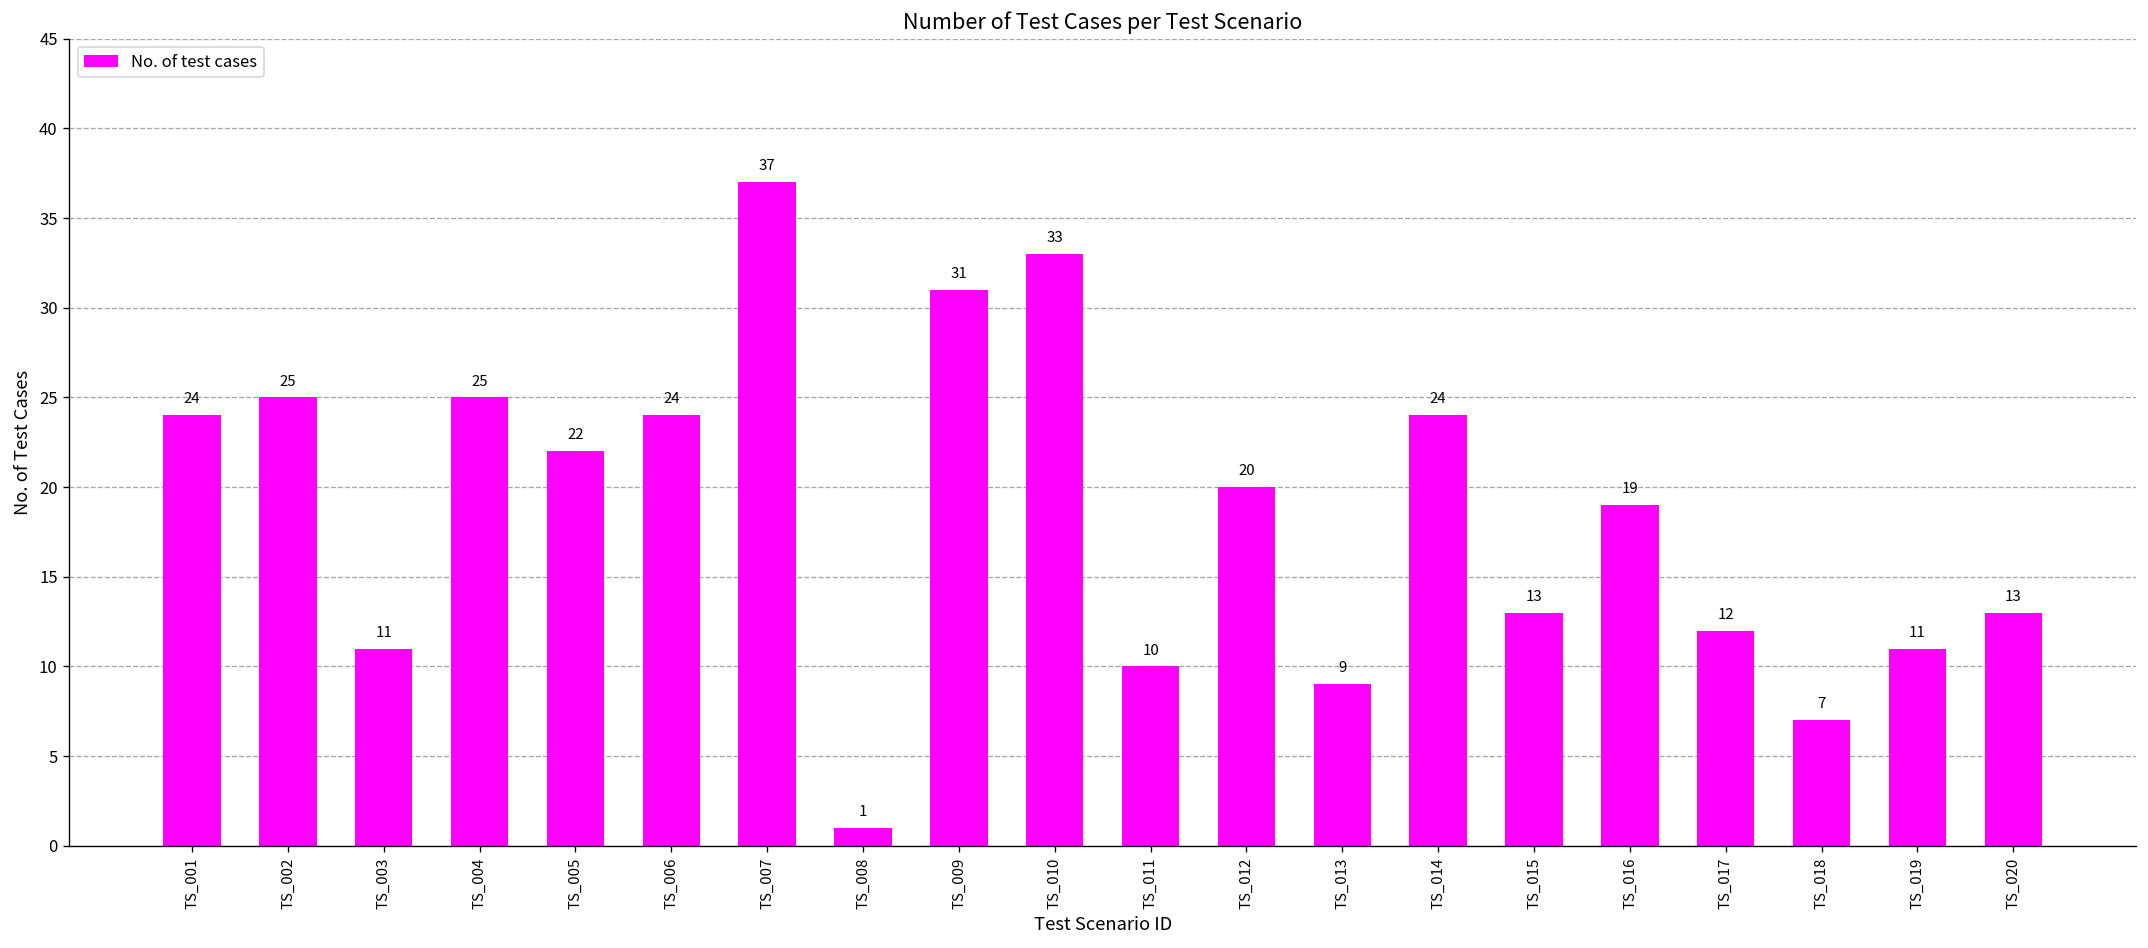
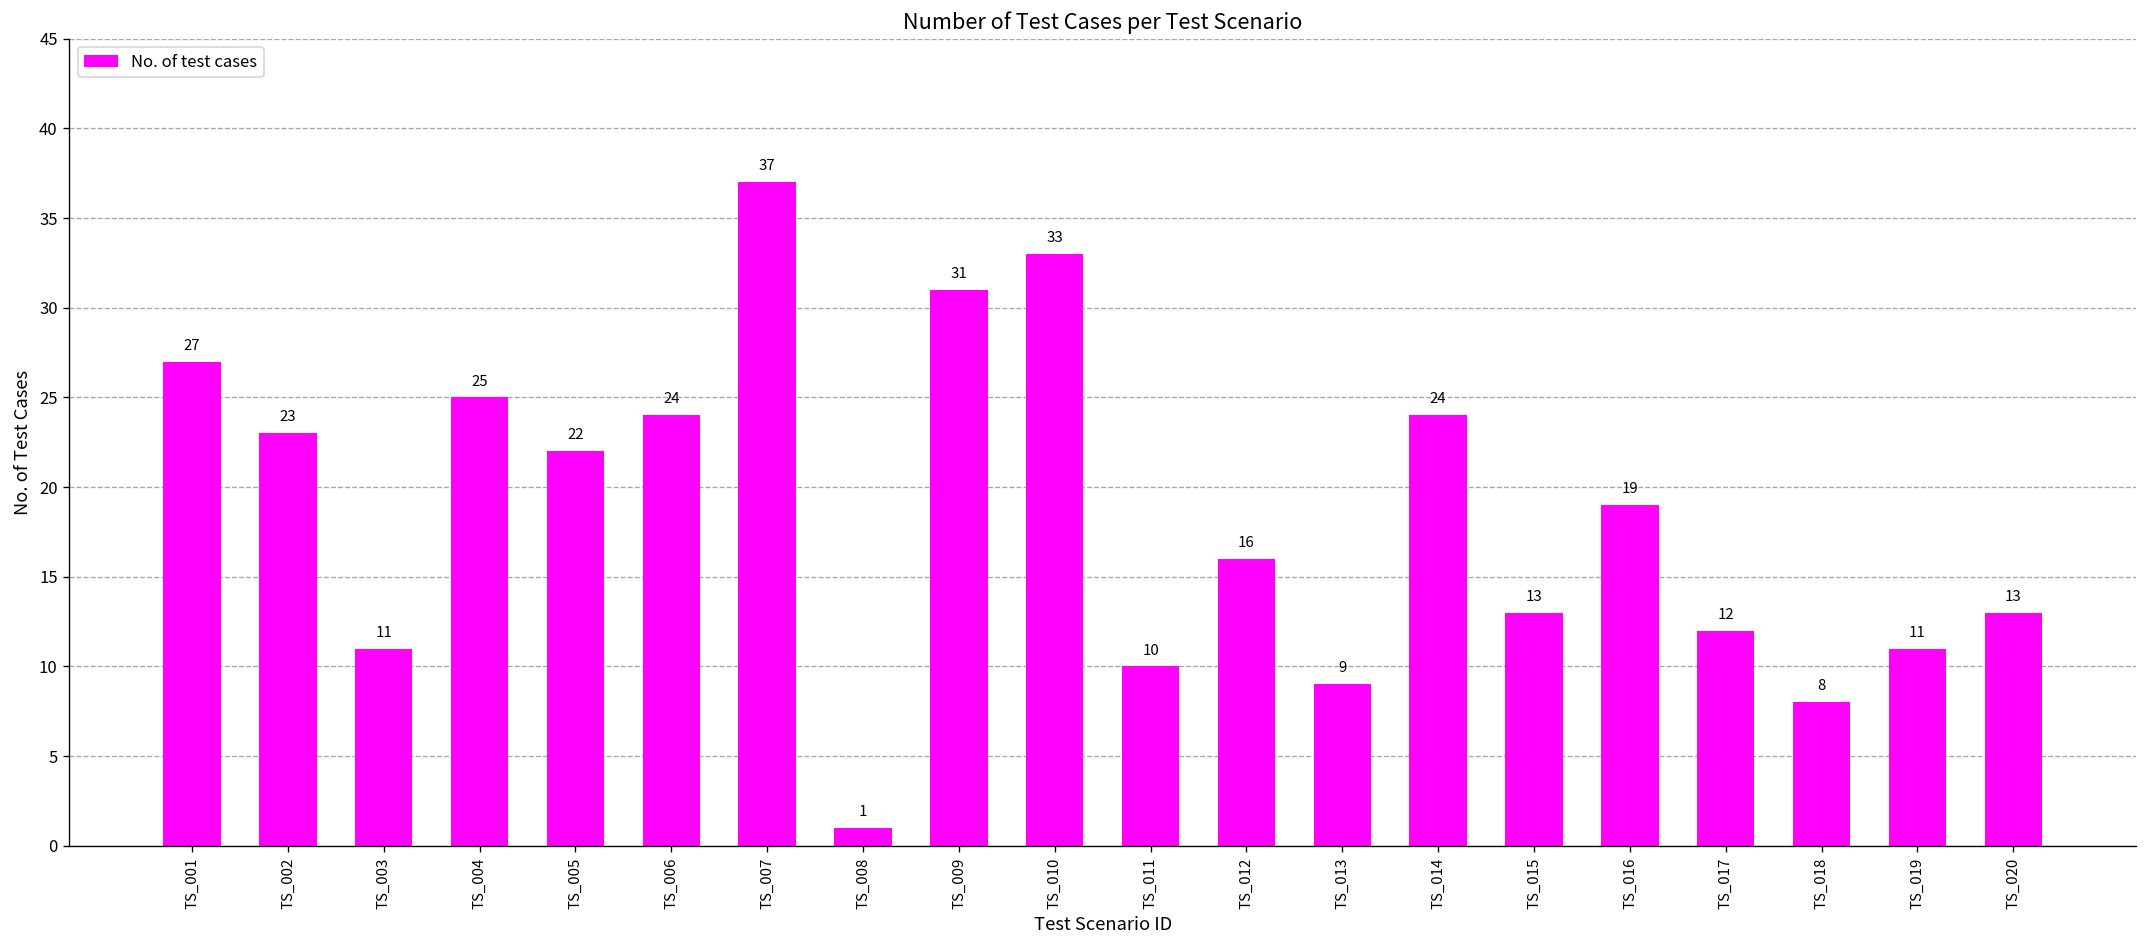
TS_001: 24 -> 27
TS_002: 25 -> 23
TS_012: 20 -> 16
TS_018: 7 -> 8
